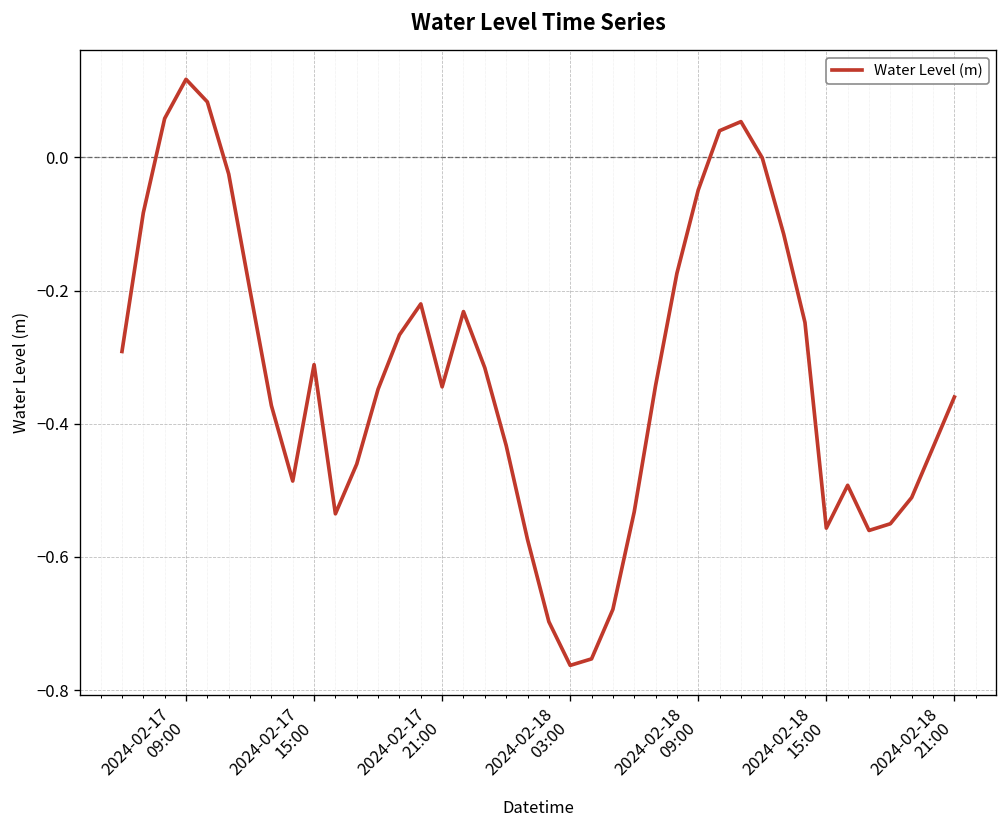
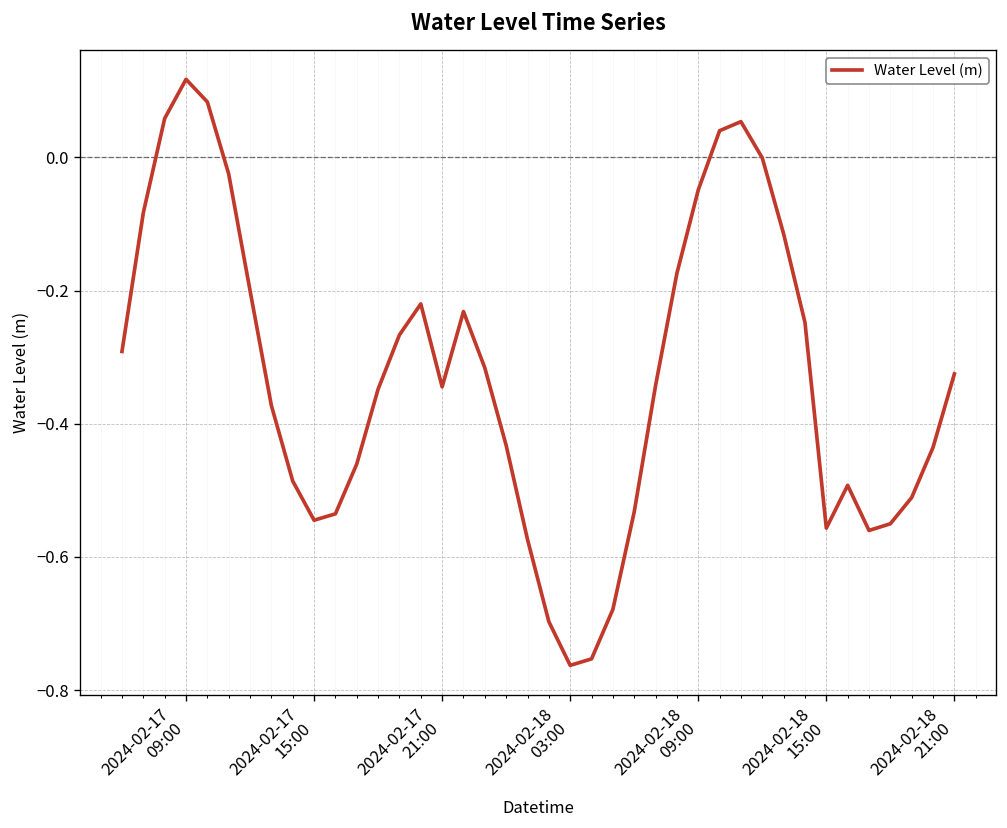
2024-02-17 15:00: -0.31 -> -0.54
2024-02-18 21:00: -0.36 -> -0.33
